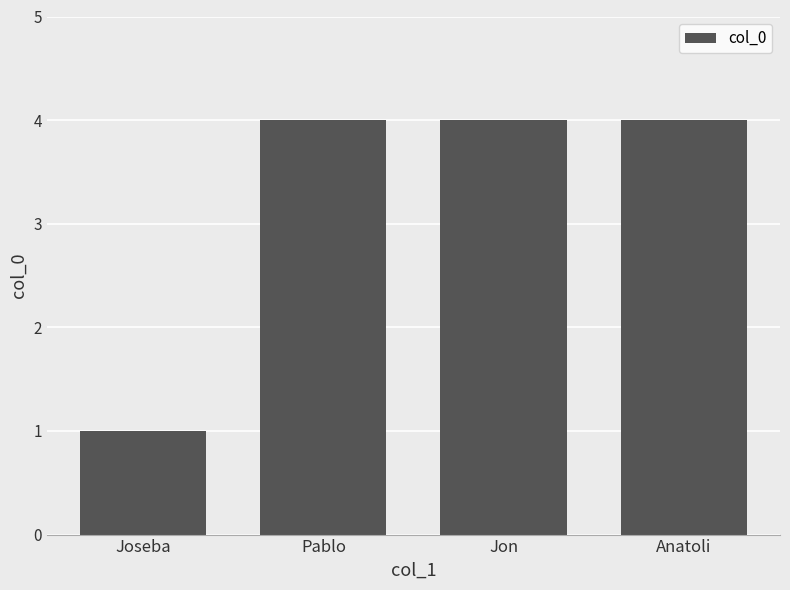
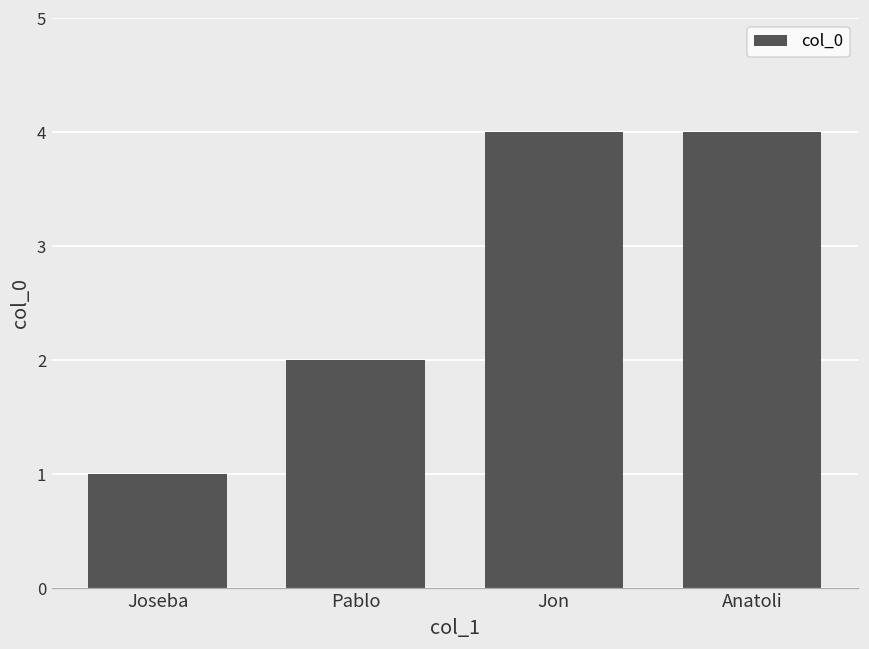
Pablo: 4 -> 2
